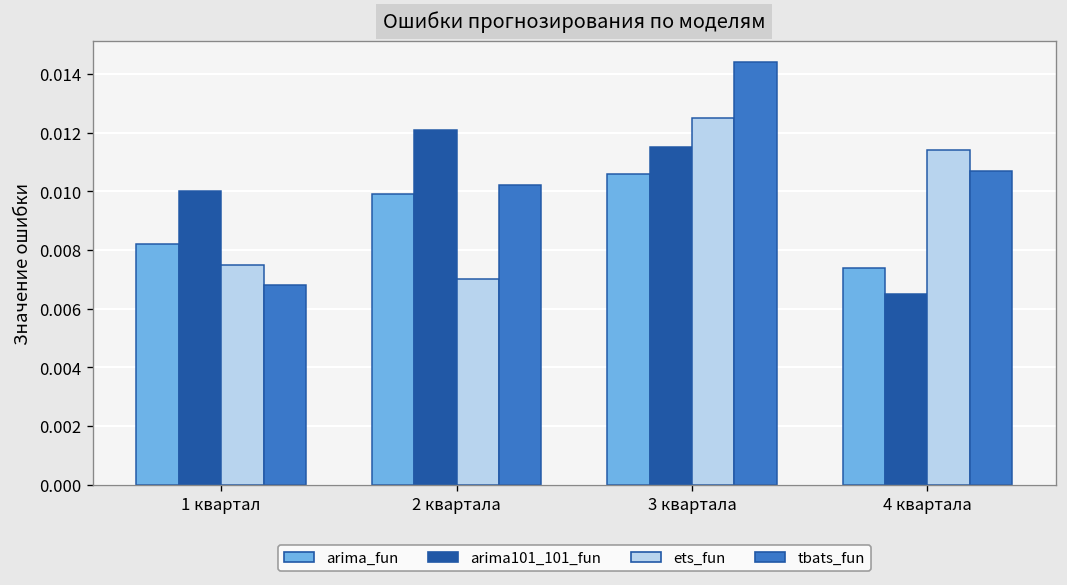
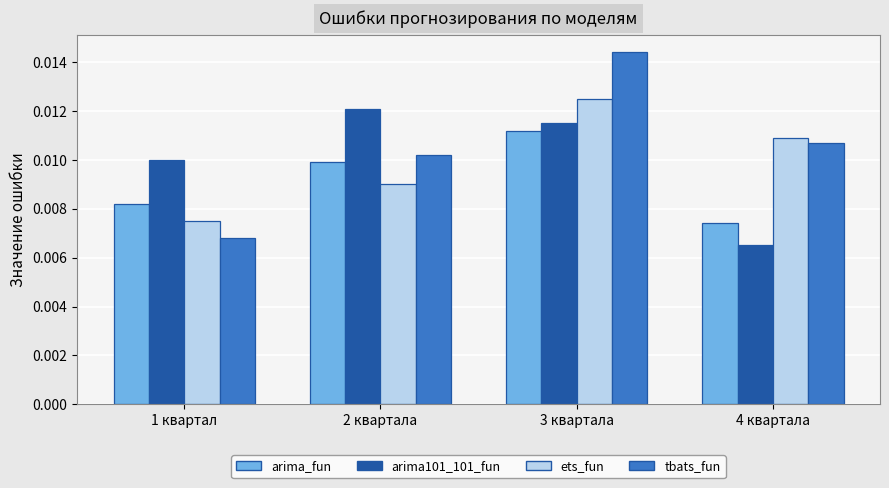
ets_fun, 2 квартала: 0.007 -> 0.009
arima_fun, 3 квартала: 0.0106 -> 0.0112
ets_fun, 4 квартала: 0.0114 -> 0.0109
